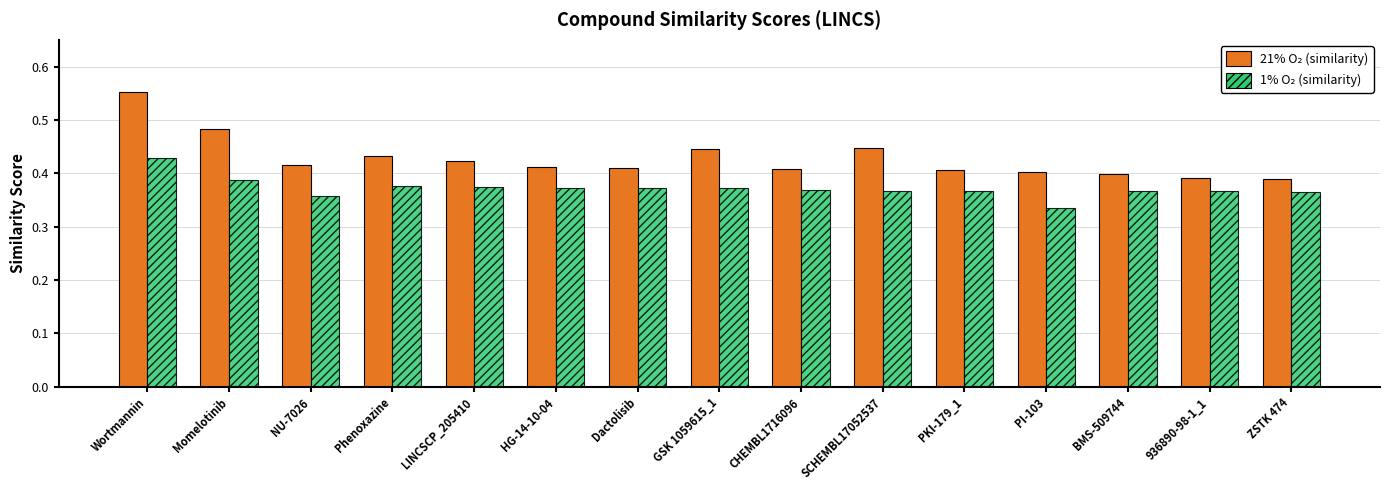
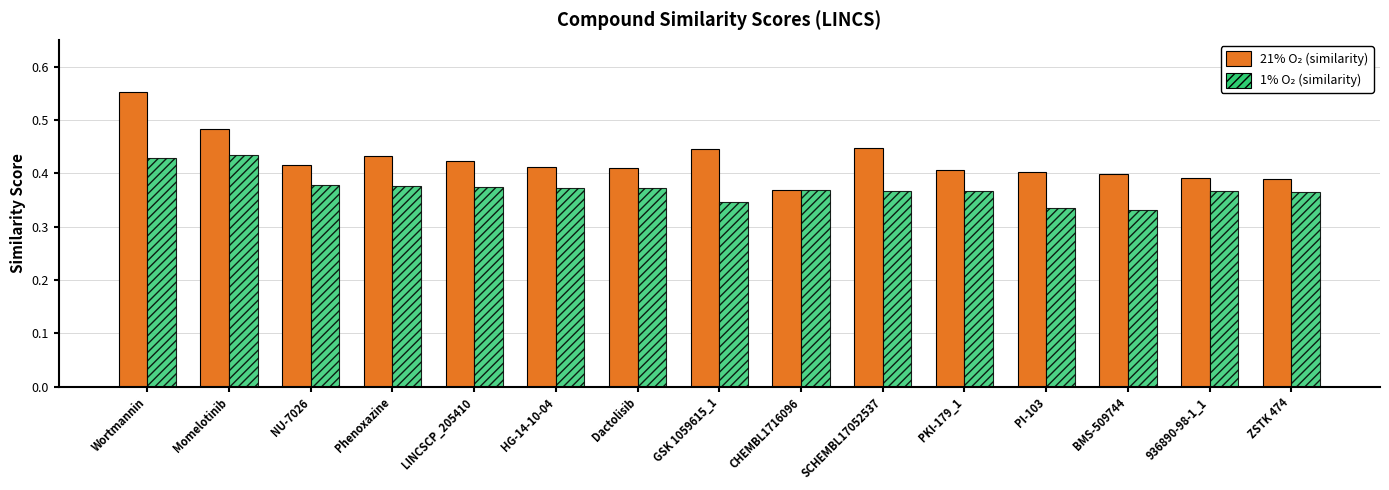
1% O₂ (similarity), Momelotinib: 0.39 -> 0.44
1% O₂ (similarity), NU-7026: 0.36 -> 0.38
1% O₂ (similarity), GSK 1059615_1: 0.37 -> 0.35
21% O₂ (similarity), CHEMBL1716096: 0.41 -> 0.37
1% O₂ (similarity), BMS-509744: 0.37 -> 0.33
